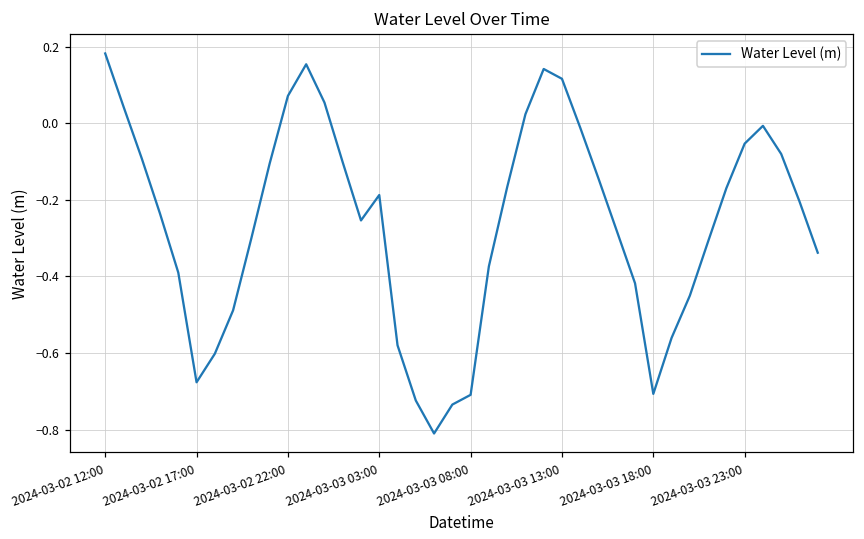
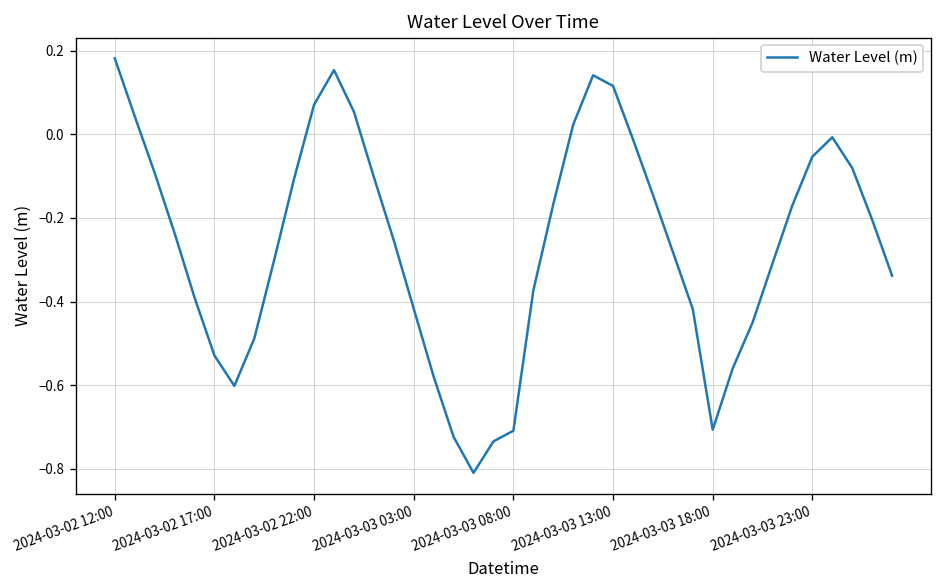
2024-03-02 17:00: -0.68 -> -0.53
2024-03-03 03:00: -0.19 -> -0.42
